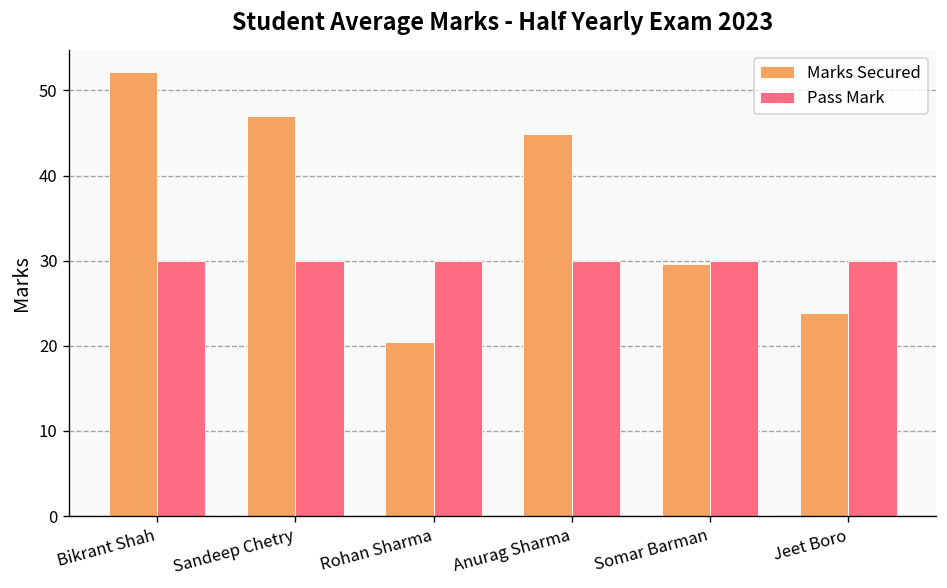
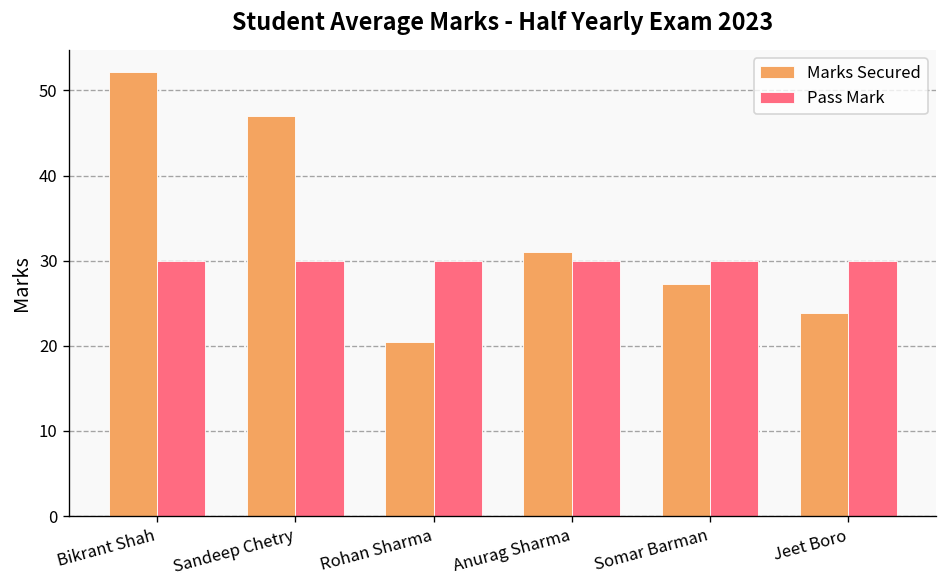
Marks Secured, Anurag Sharma: 45 -> 31
Marks Secured, Somar Barman: 30 -> 27
